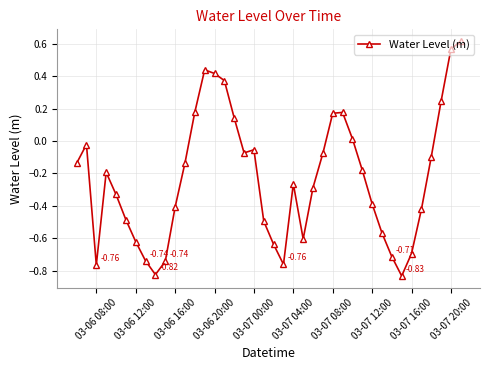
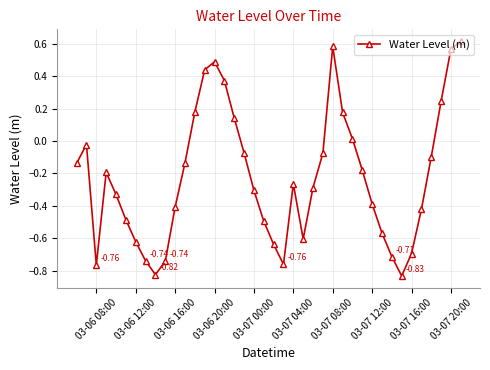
03-06 20:00: 0.42 -> 0.49
03-07 00:00: -0.05 -> -0.30
03-07 08:00: 0.17 -> 0.58
